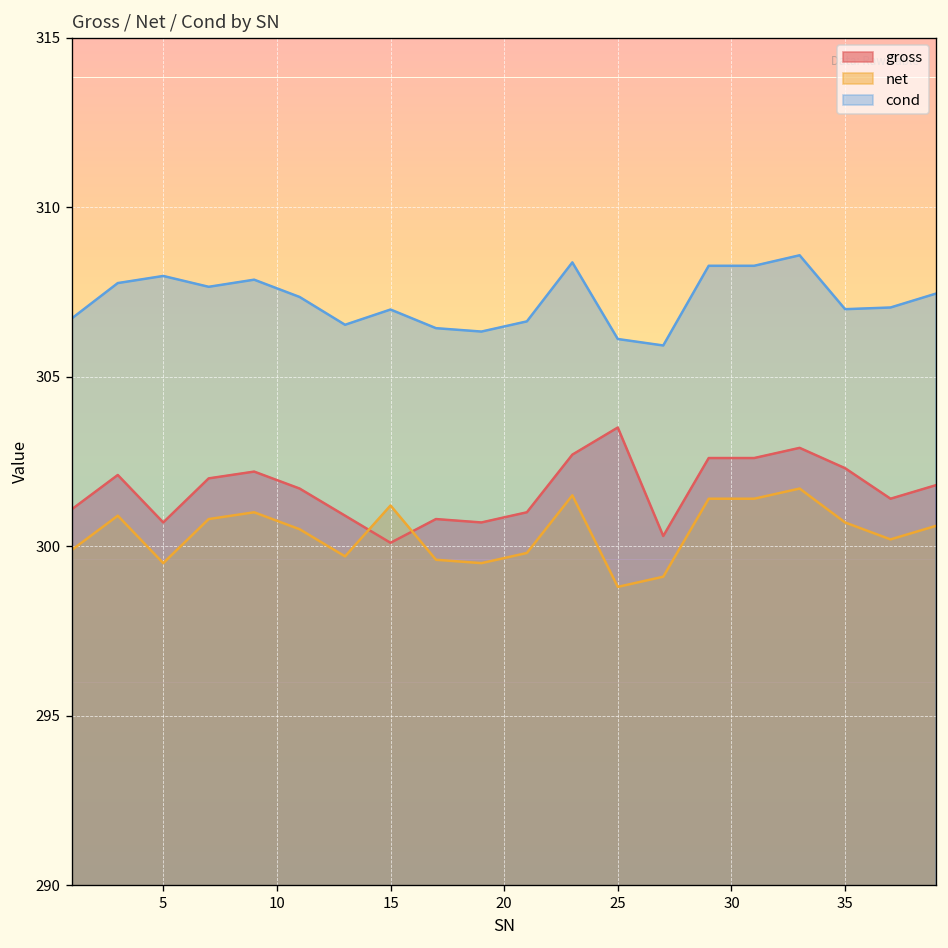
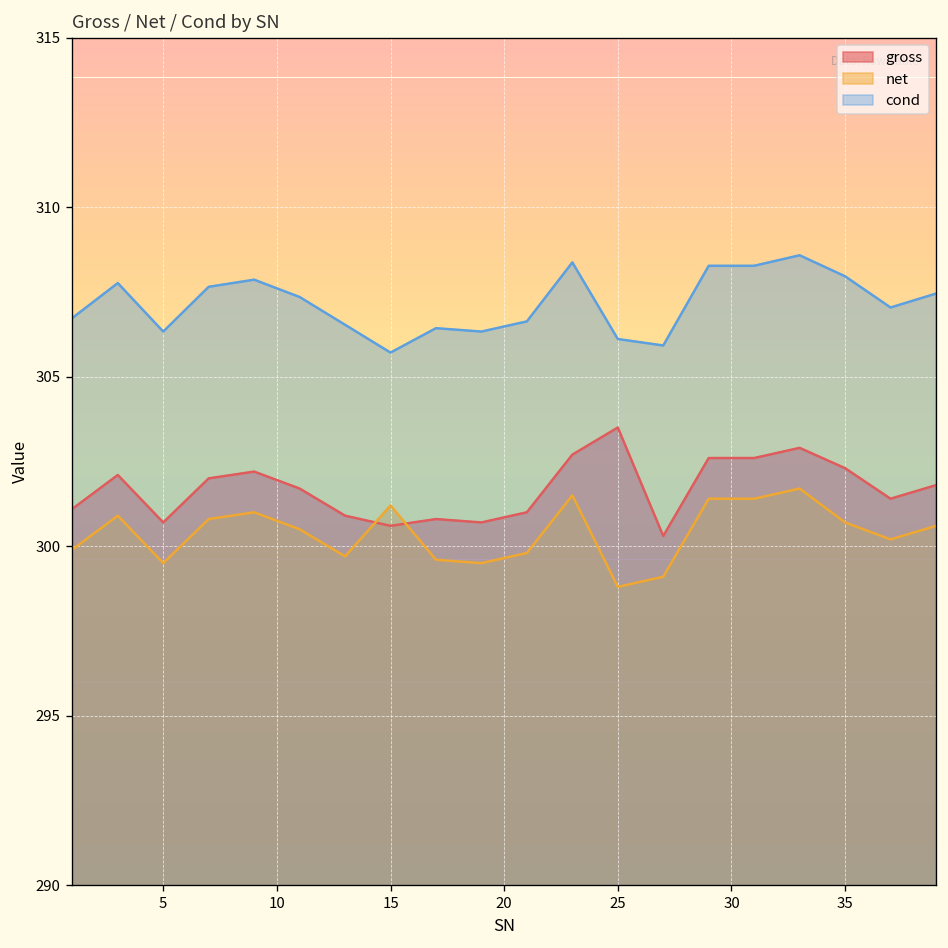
cond, 5: 308.0 -> 306.3
gross, 15: 300.1 -> 300.6
cond, 15: 307.0 -> 305.7
cond, 35: 307.0 -> 308.0
